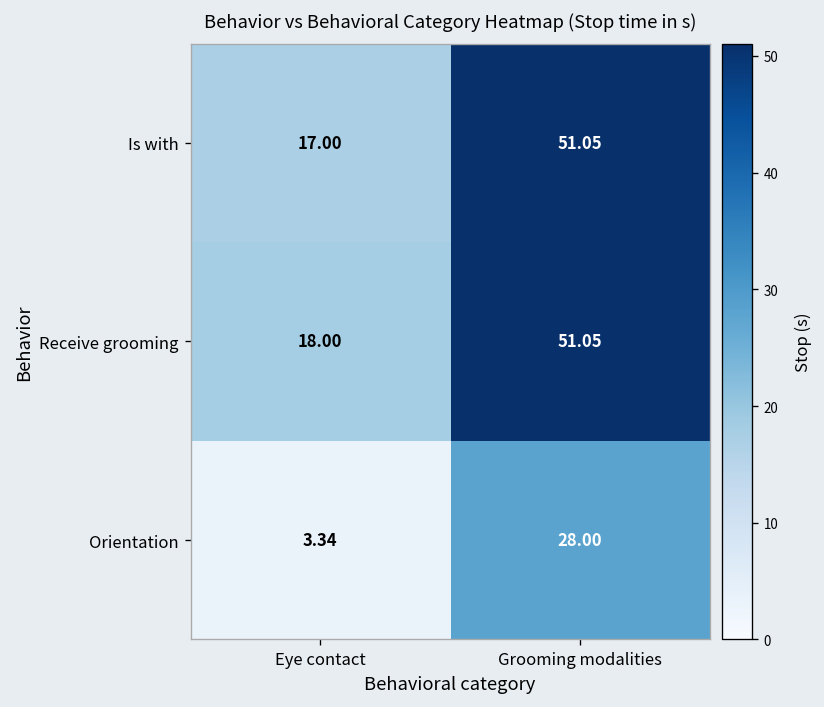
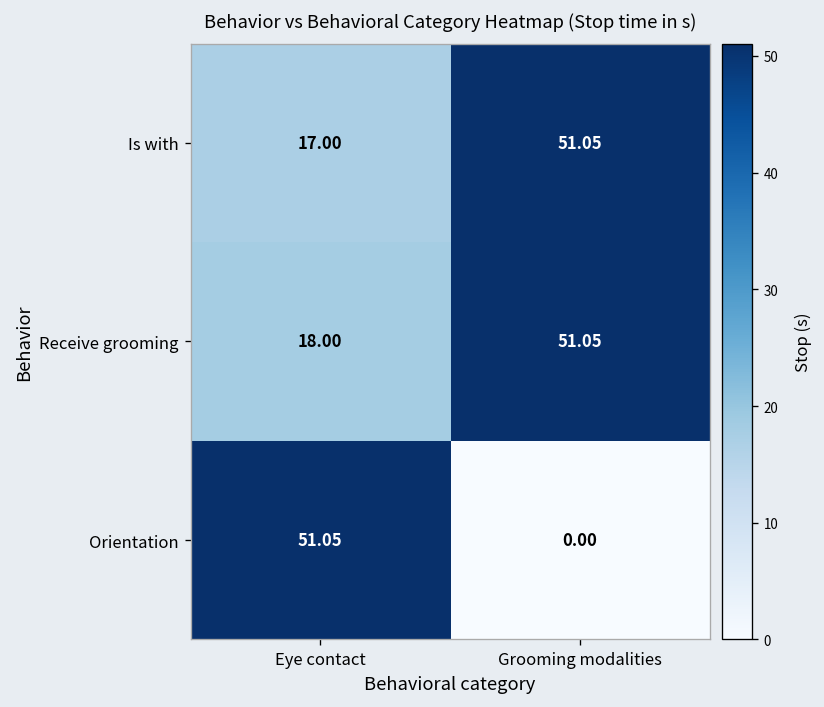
Orientation, Eye contact: 3.34 -> 51.05
Orientation, Grooming modalities: 28.00 -> 0.00
